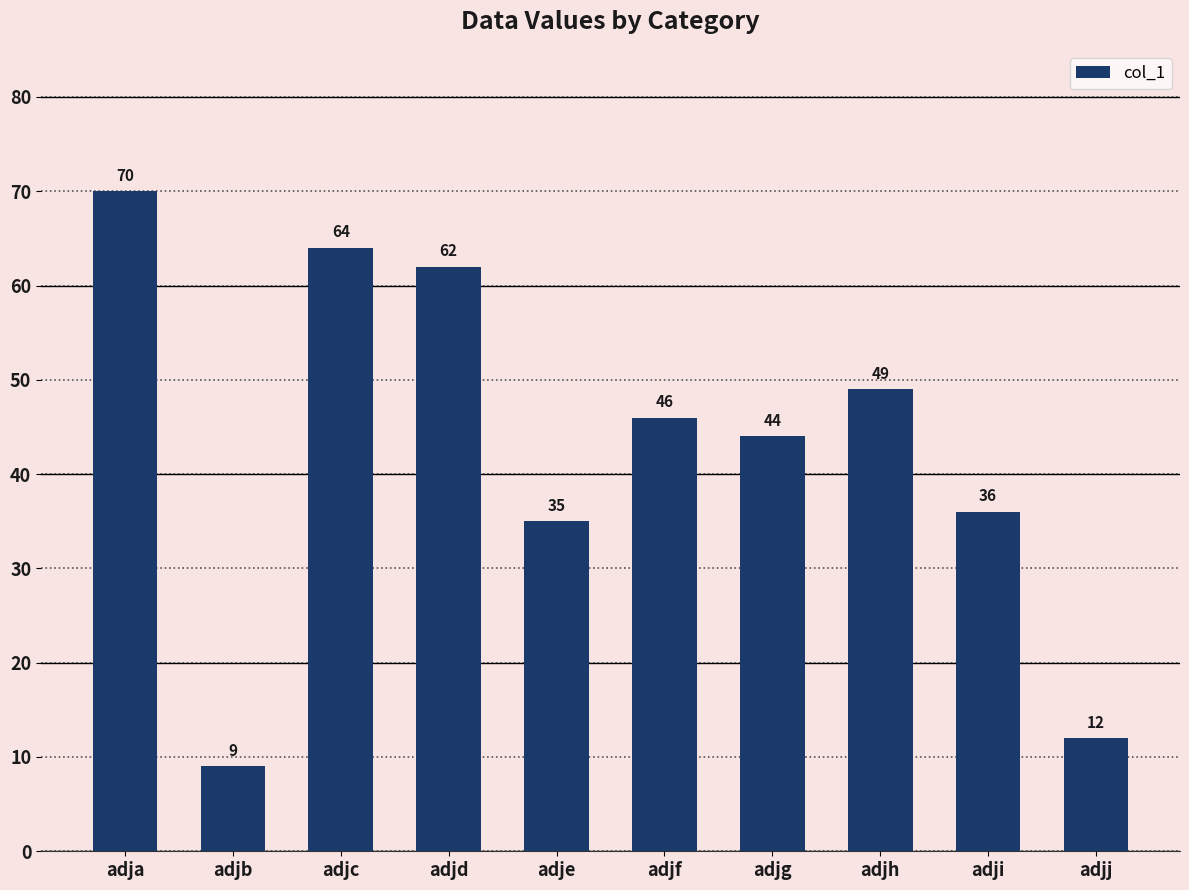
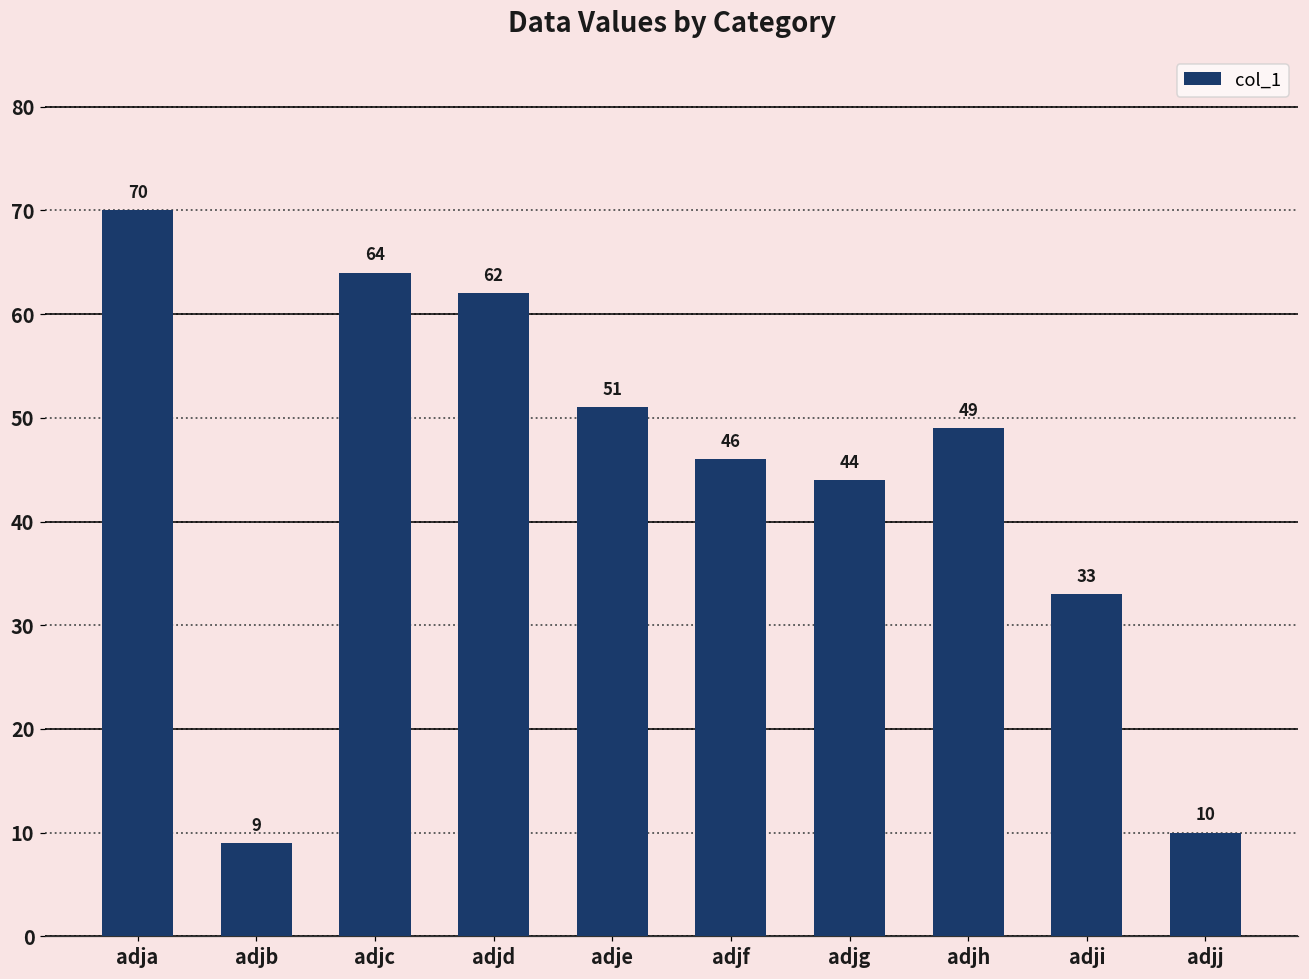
adje: 35 -> 51
adji: 36 -> 33
adjj: 12 -> 10
